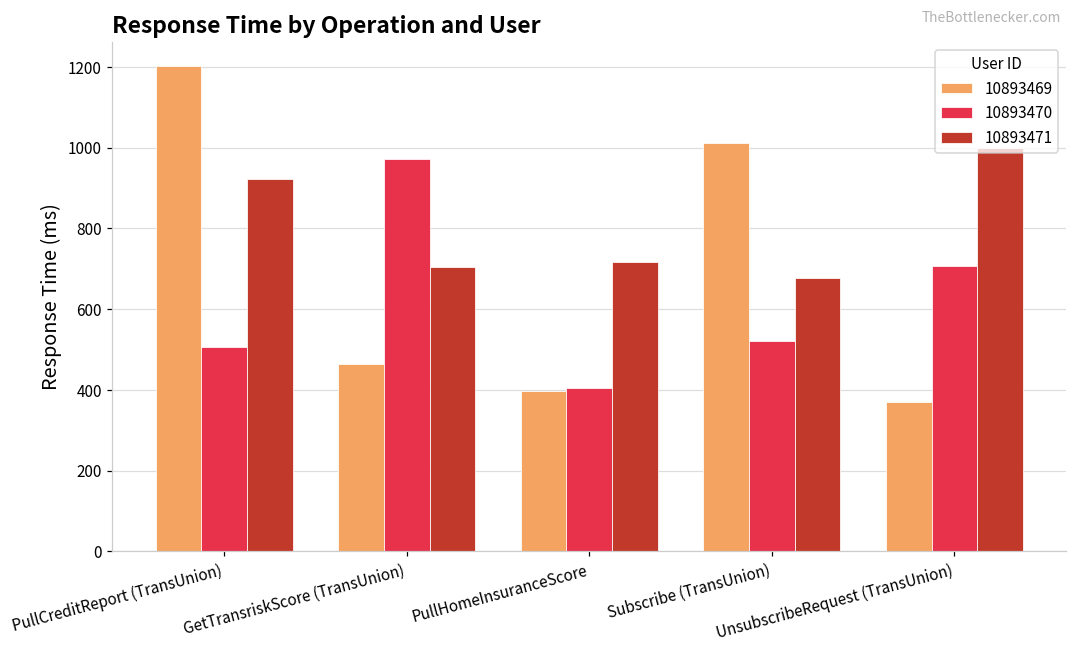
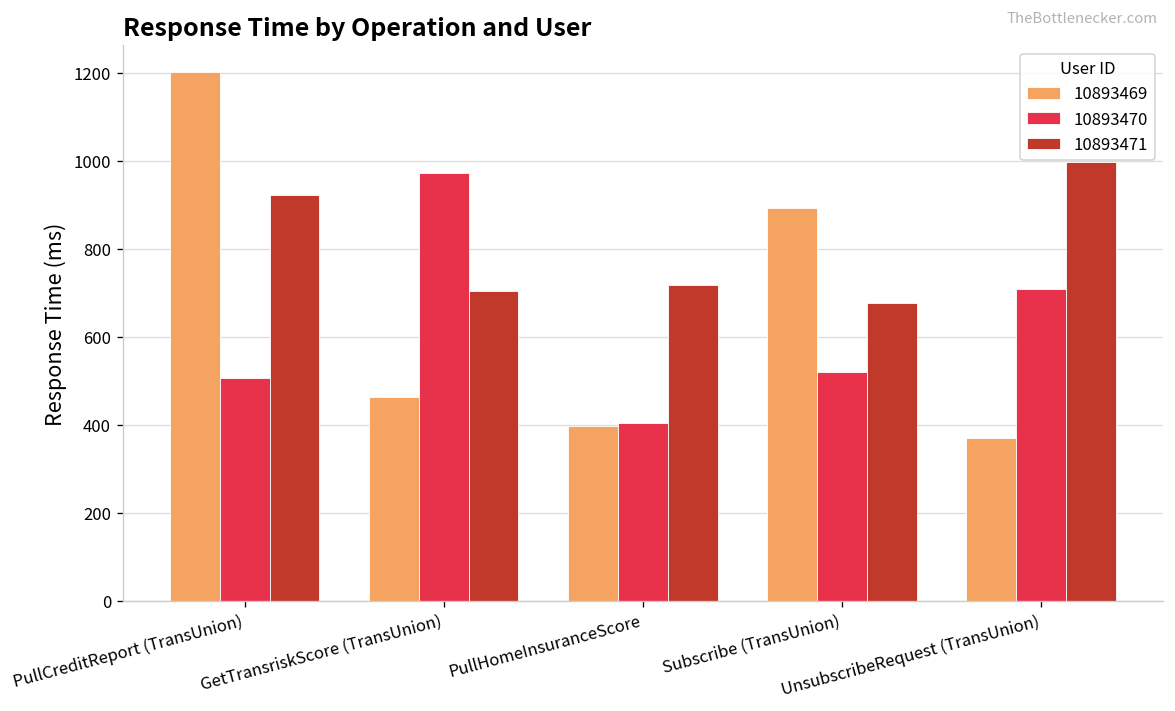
10893469, Subscribe (TransUnion): 1010 -> 890
